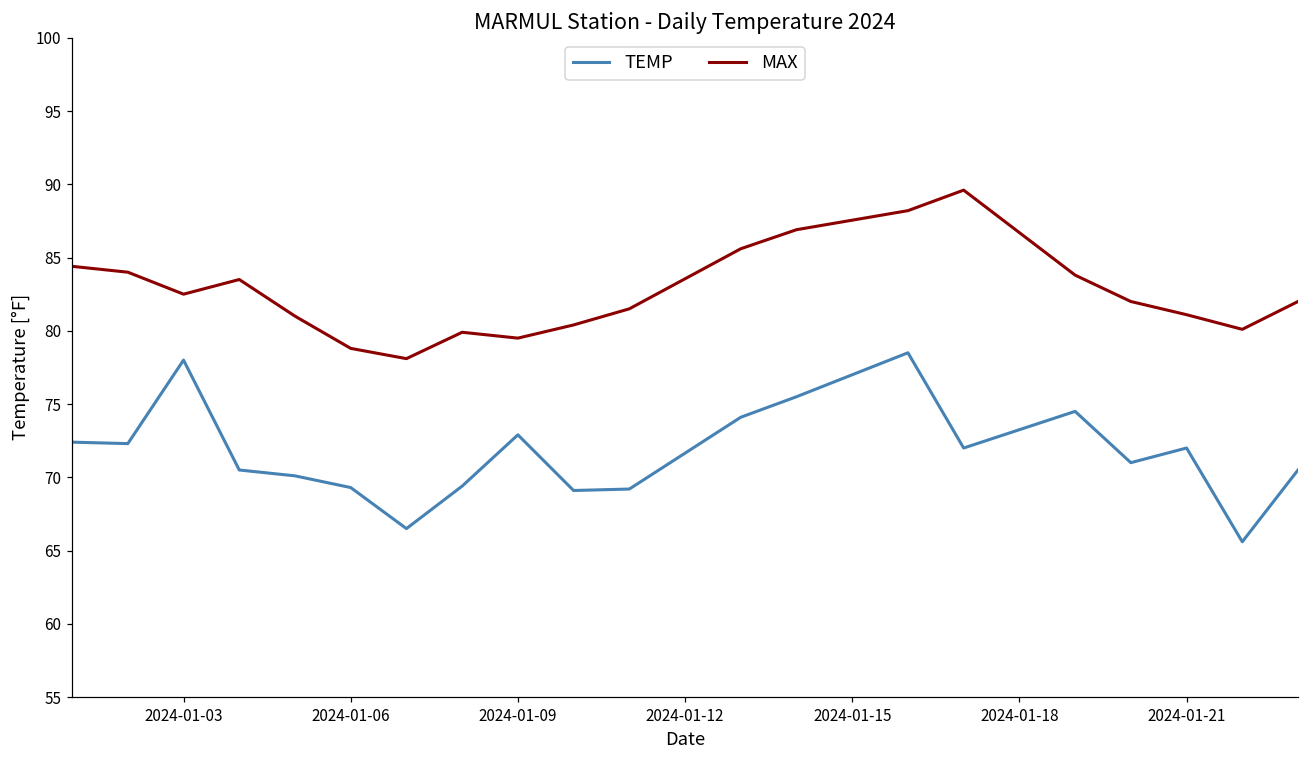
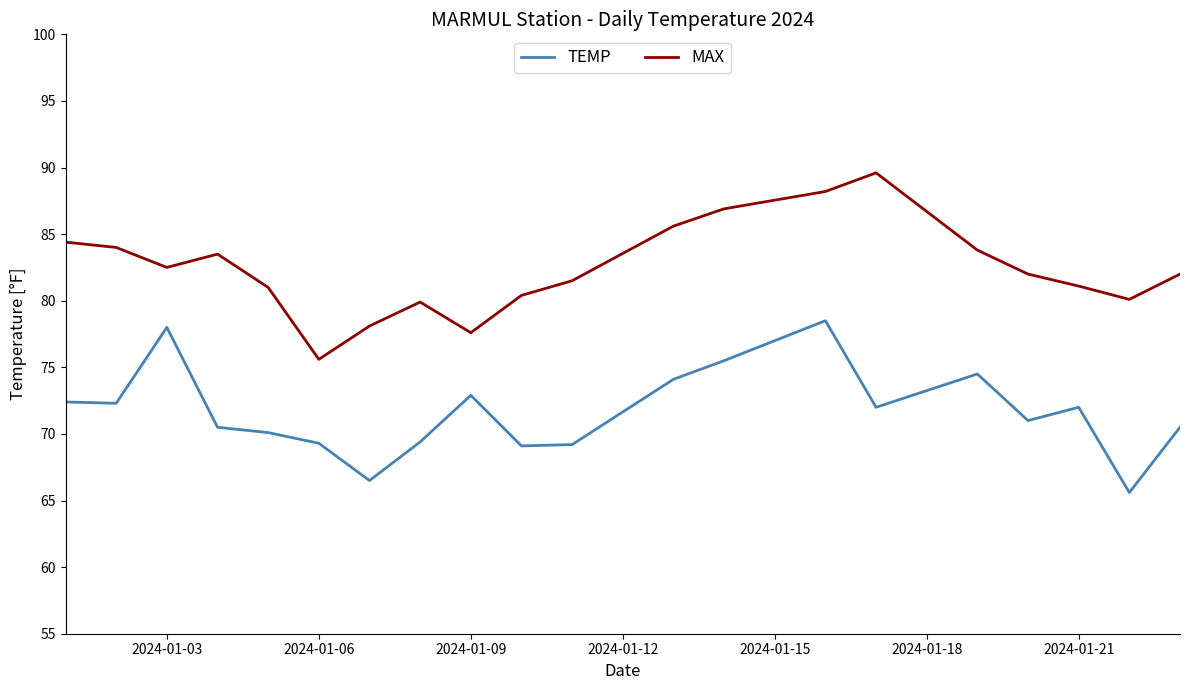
MAX, 2024-01-06: 78.8 -> 75.6
MAX, 2024-01-09: 79.5 -> 77.6
